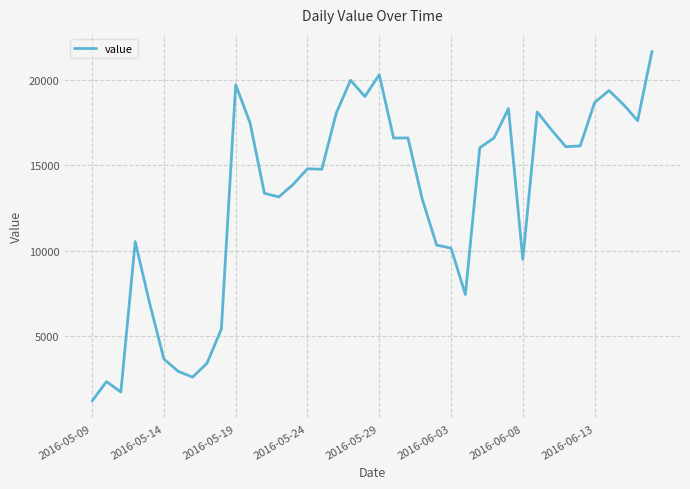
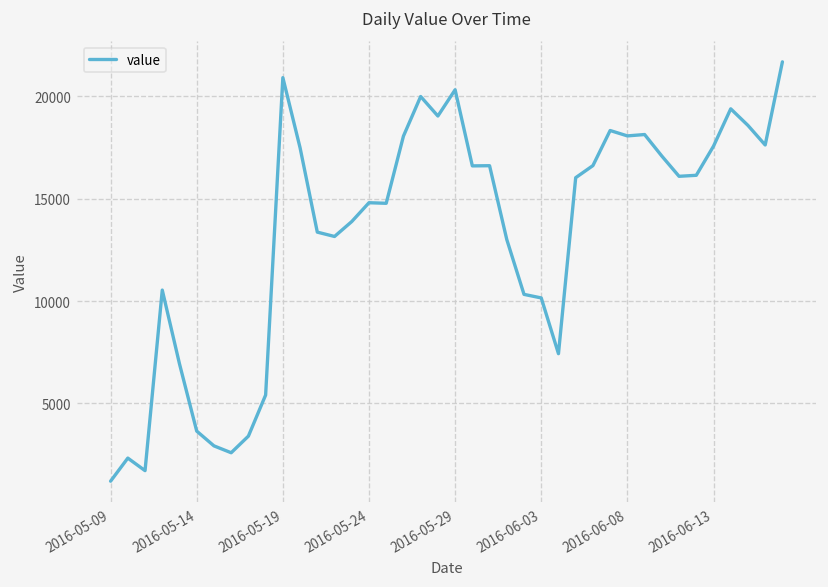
2016-05-19: 19700 -> 20900
2016-06-08: 9500 -> 18100
2016-06-13: 18700 -> 17600
